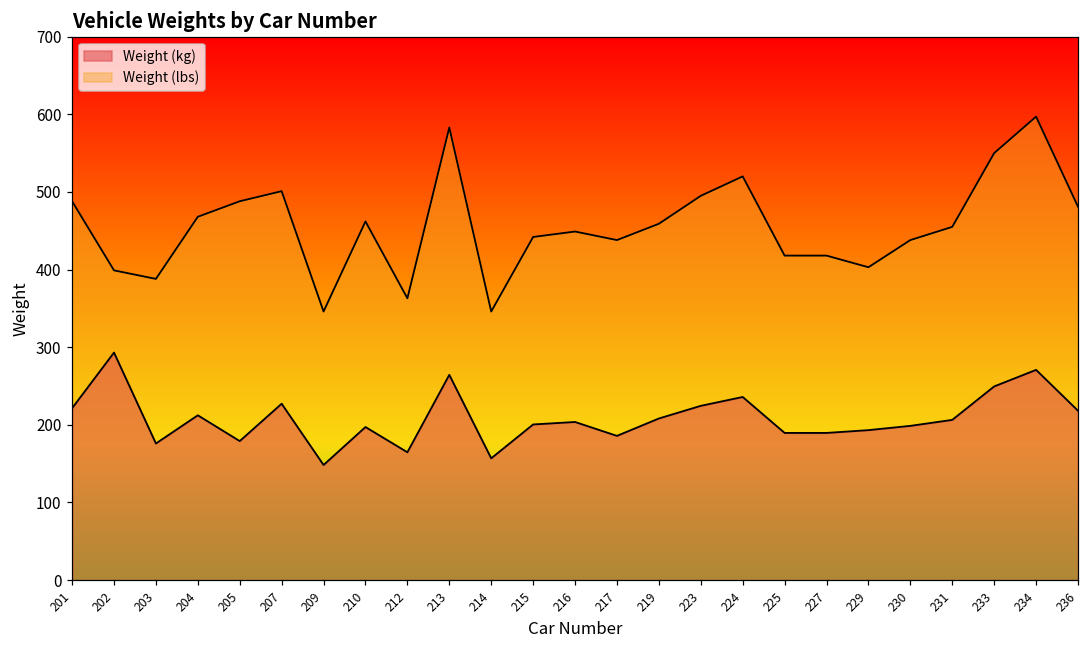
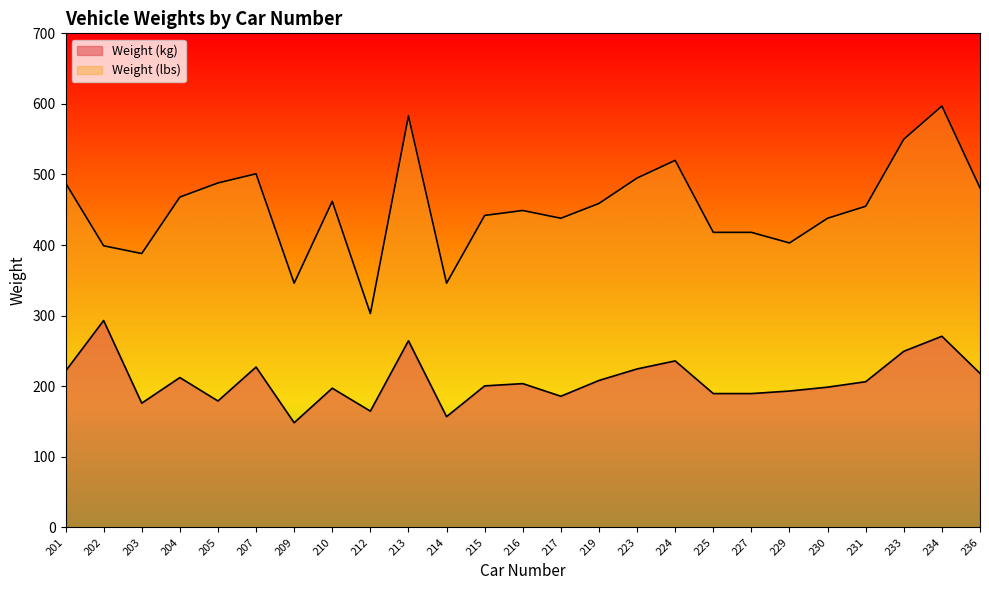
Weight (lbs), 212: 360 -> 300
